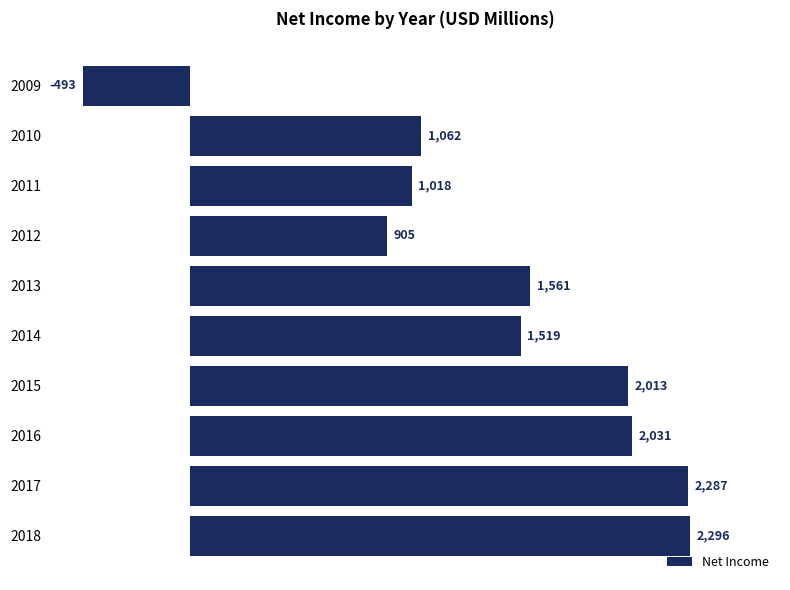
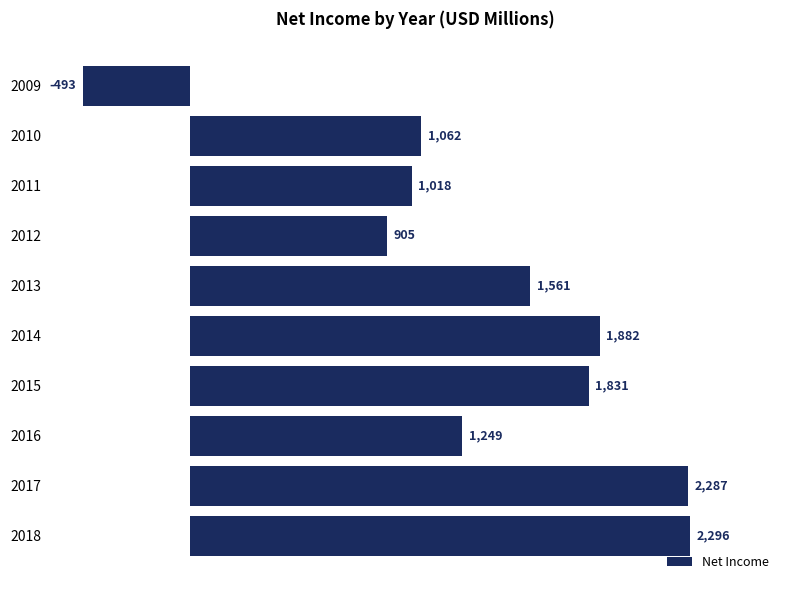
2014: 1,519 -> 1,882
2015: 2,013 -> 1,831
2016: 2,031 -> 1,249
